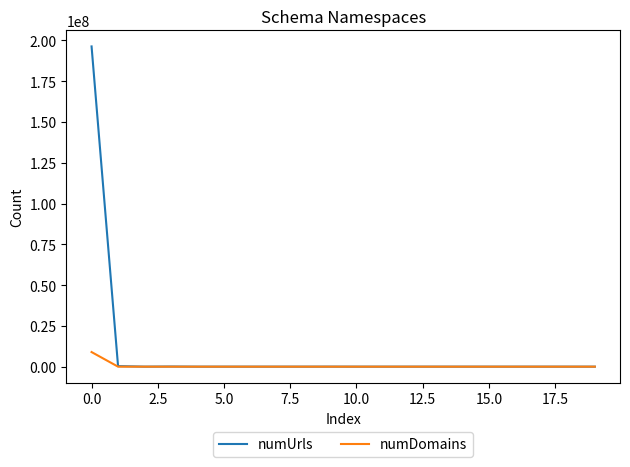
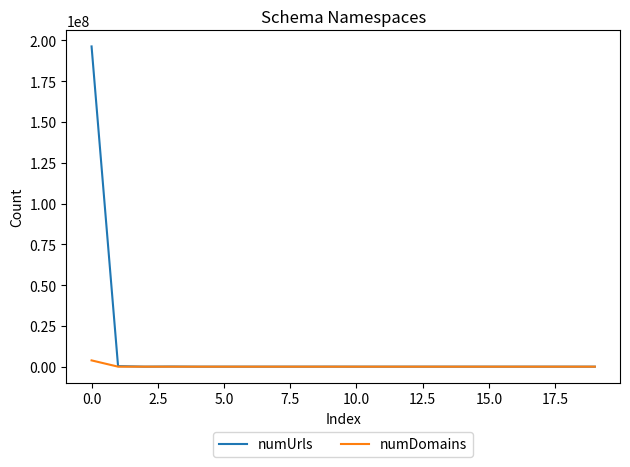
numDomains, 0.0: 9000000 -> 4000000
